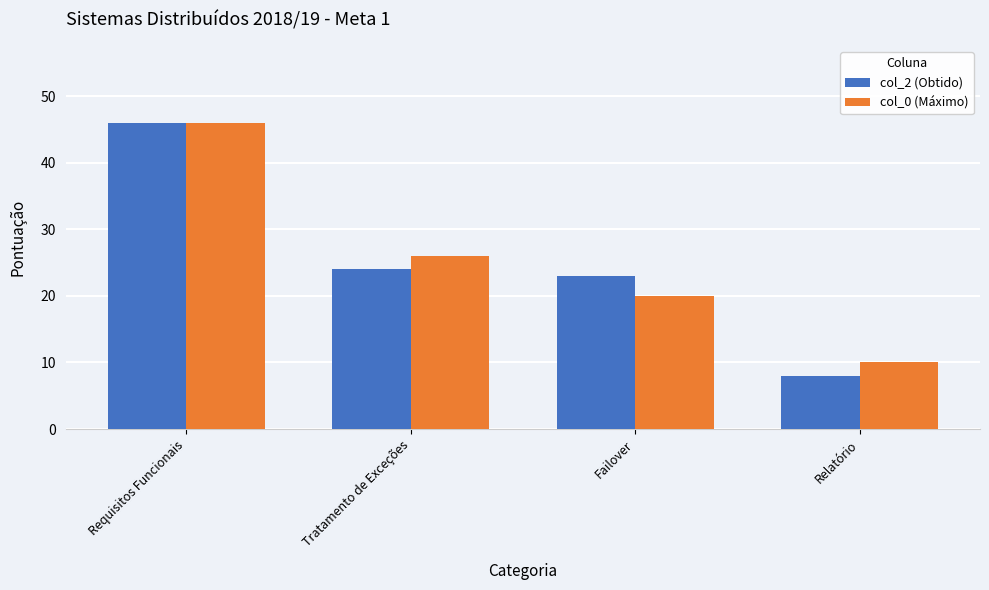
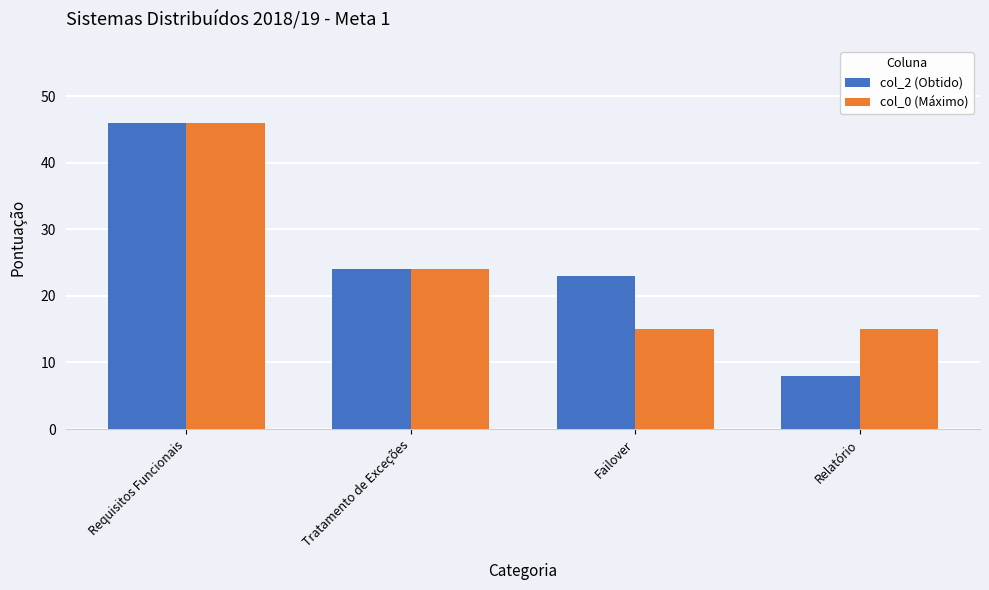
col_0 (Máximo), Tratamento de Exceções: 26 -> 24
col_0 (Máximo), Failover: 20 -> 15
col_0 (Máximo), Relatório: 10 -> 15
